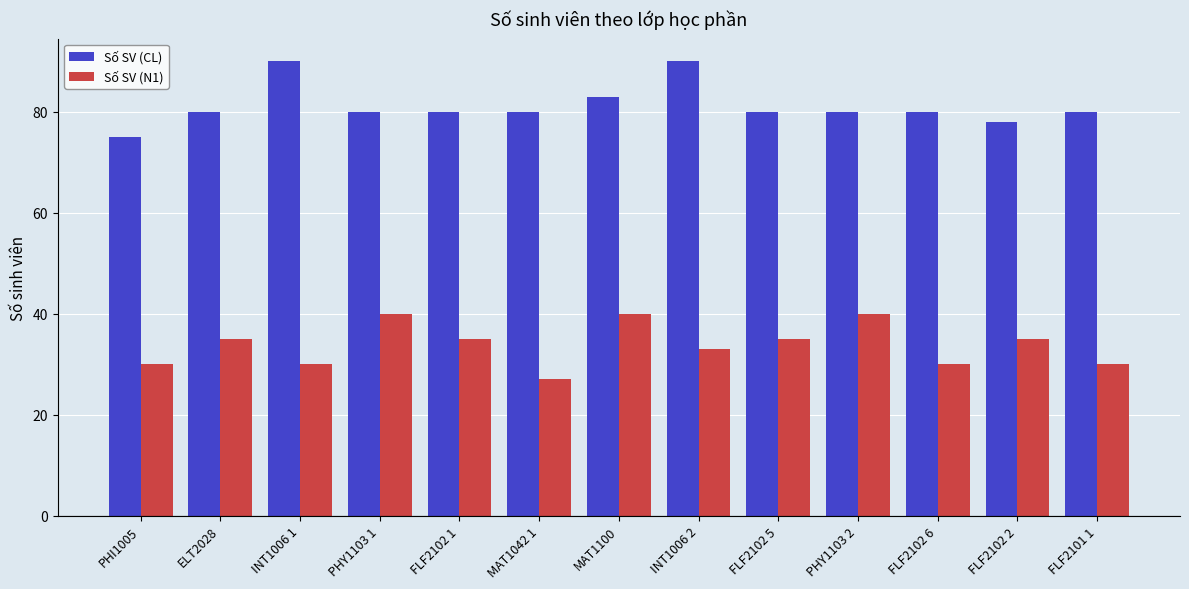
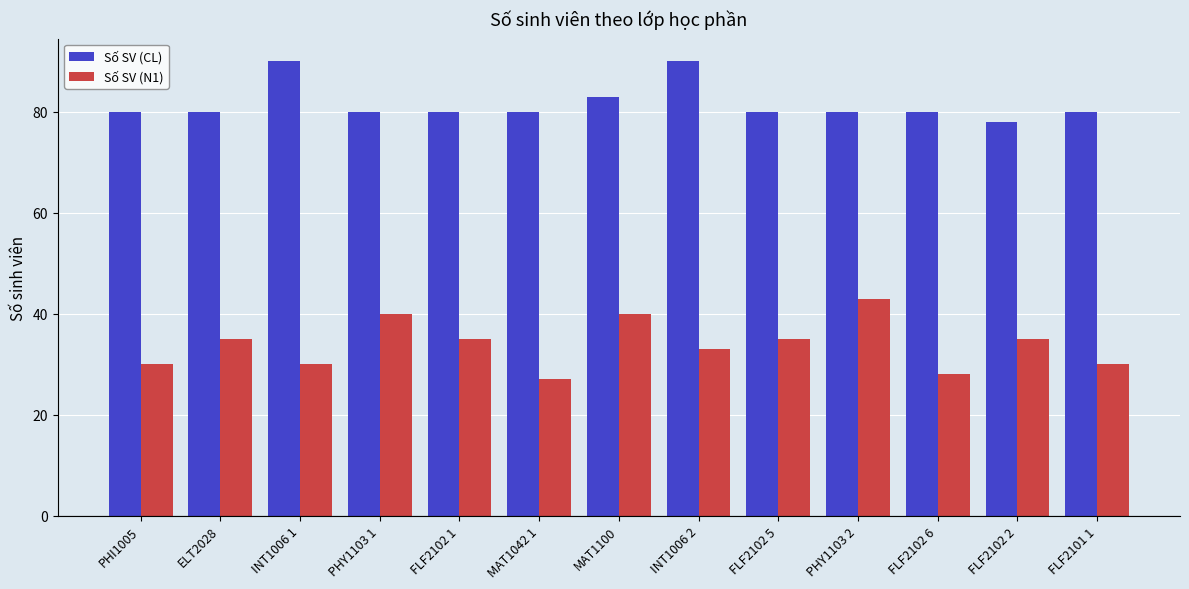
Số SV (CL), PHI1005: 75 -> 80
Số SV (N1), PHY1103 2: 40 -> 43
Số SV (N1), FLF2102 6: 30 -> 28
